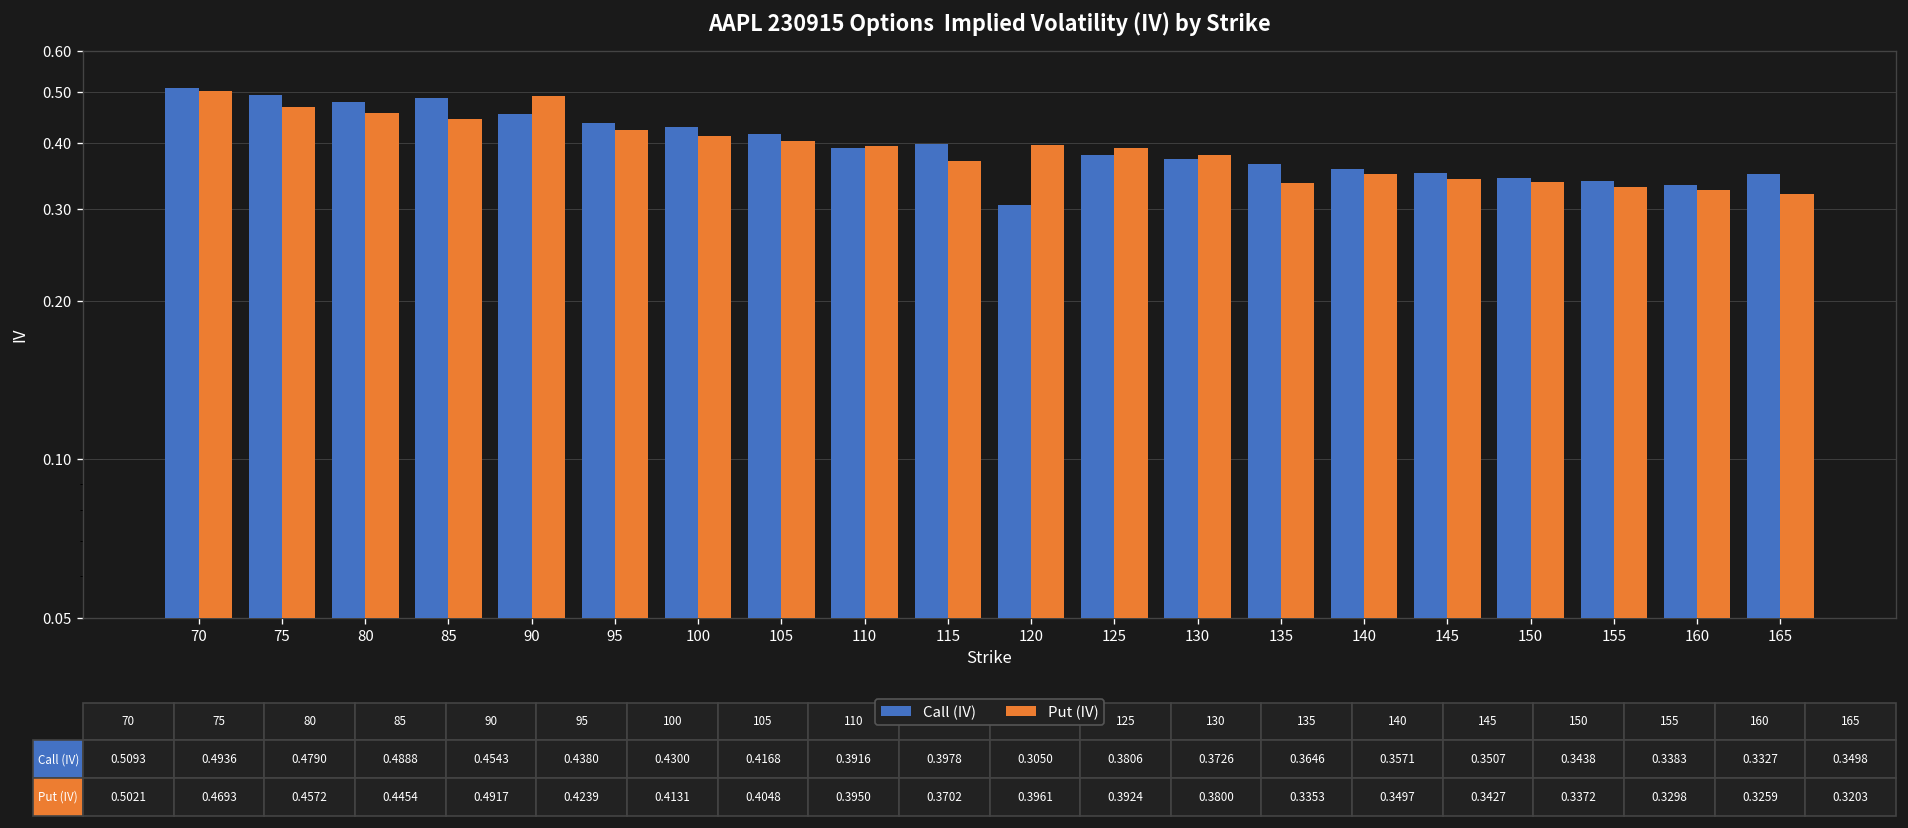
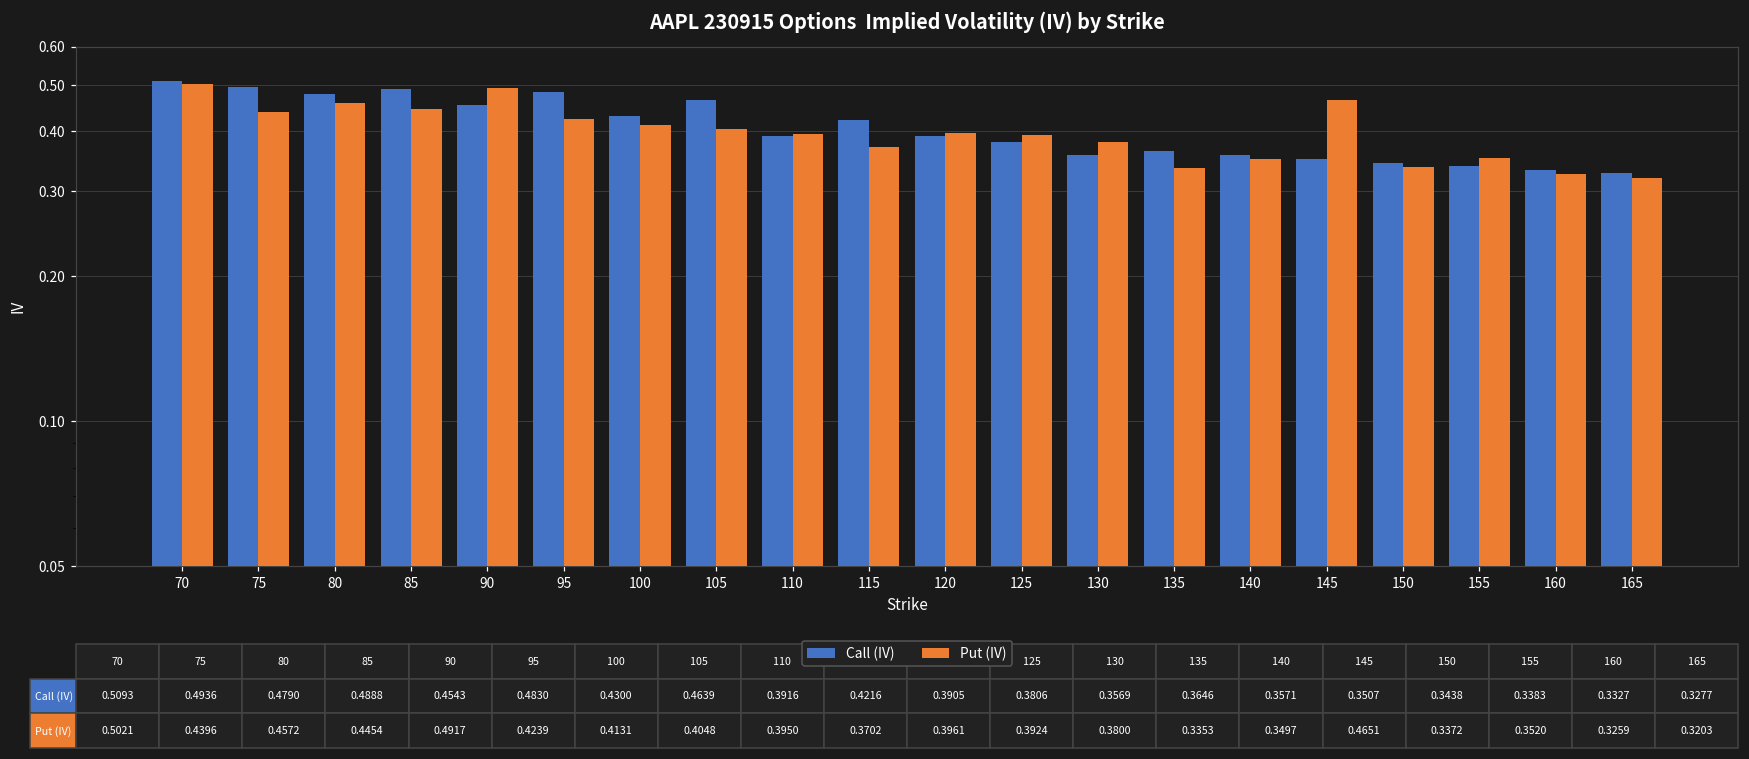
Put (IV), 75: 0.4693 -> 0.4396
Call (IV), 95: 0.4380 -> 0.4830
Call (IV), 105: 0.4168 -> 0.4639
Call (IV), 115: 0.3978 -> 0.4216
Call (IV), 120: 0.3050 -> 0.3905
Call (IV), 130: 0.3726 -> 0.3569
Put (IV), 145: 0.3427 -> 0.4651
Put (IV), 155: 0.3298 -> 0.3520
Call (IV), 165: 0.3498 -> 0.3277
